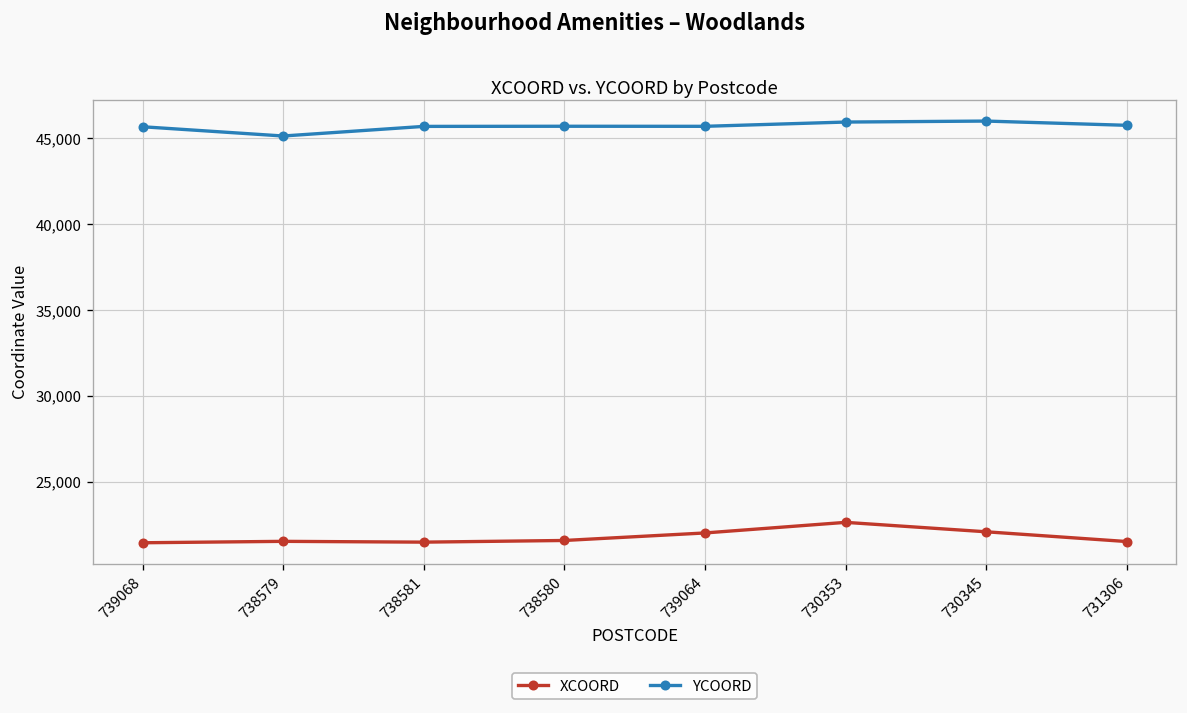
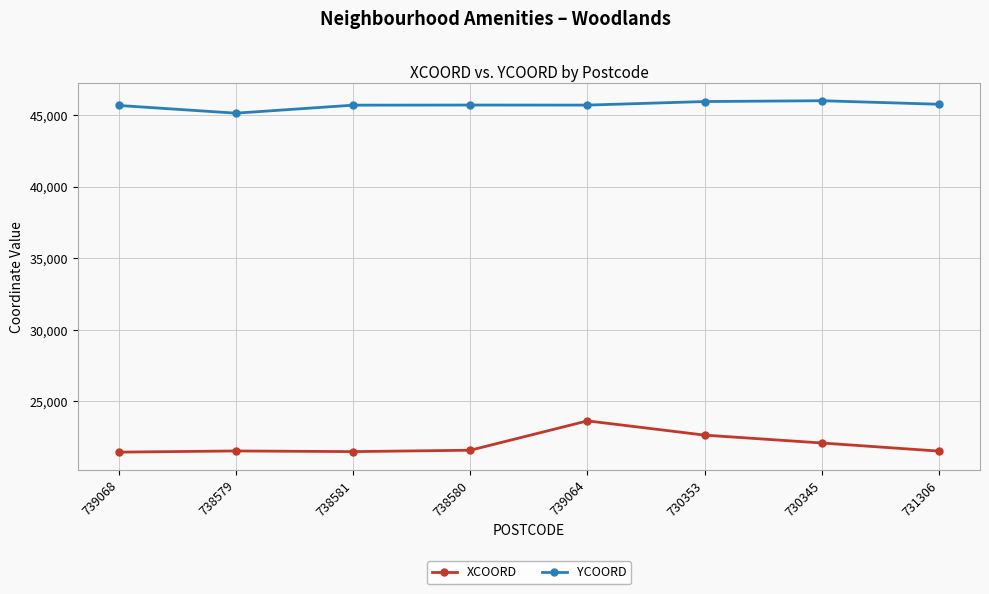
XCOORD, 739064: 22,000 -> 23,600
